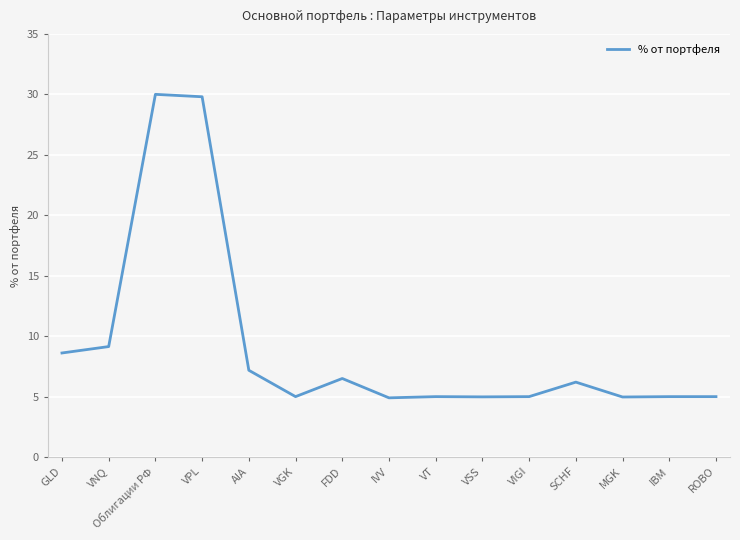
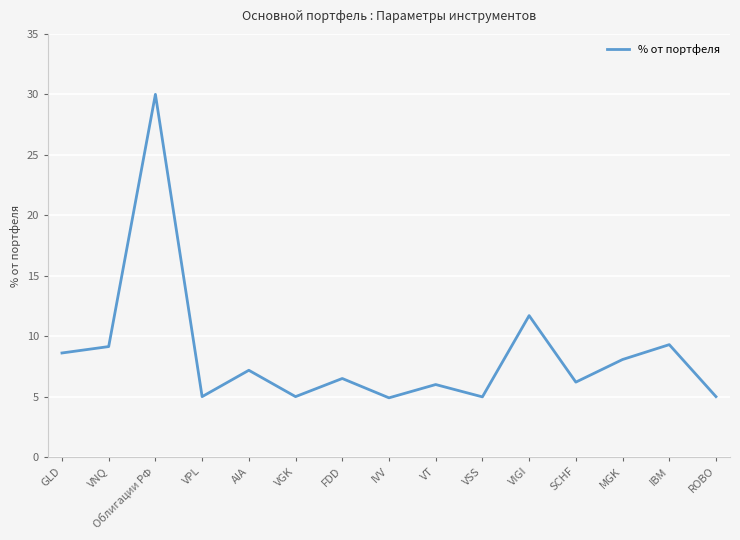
VPL: 29.8 -> 5.0
VT: 5 -> 6
VIGI: 5.0 -> 11.7
MGK: 5.0 -> 8.1
IBM: 5.0 -> 9.3
